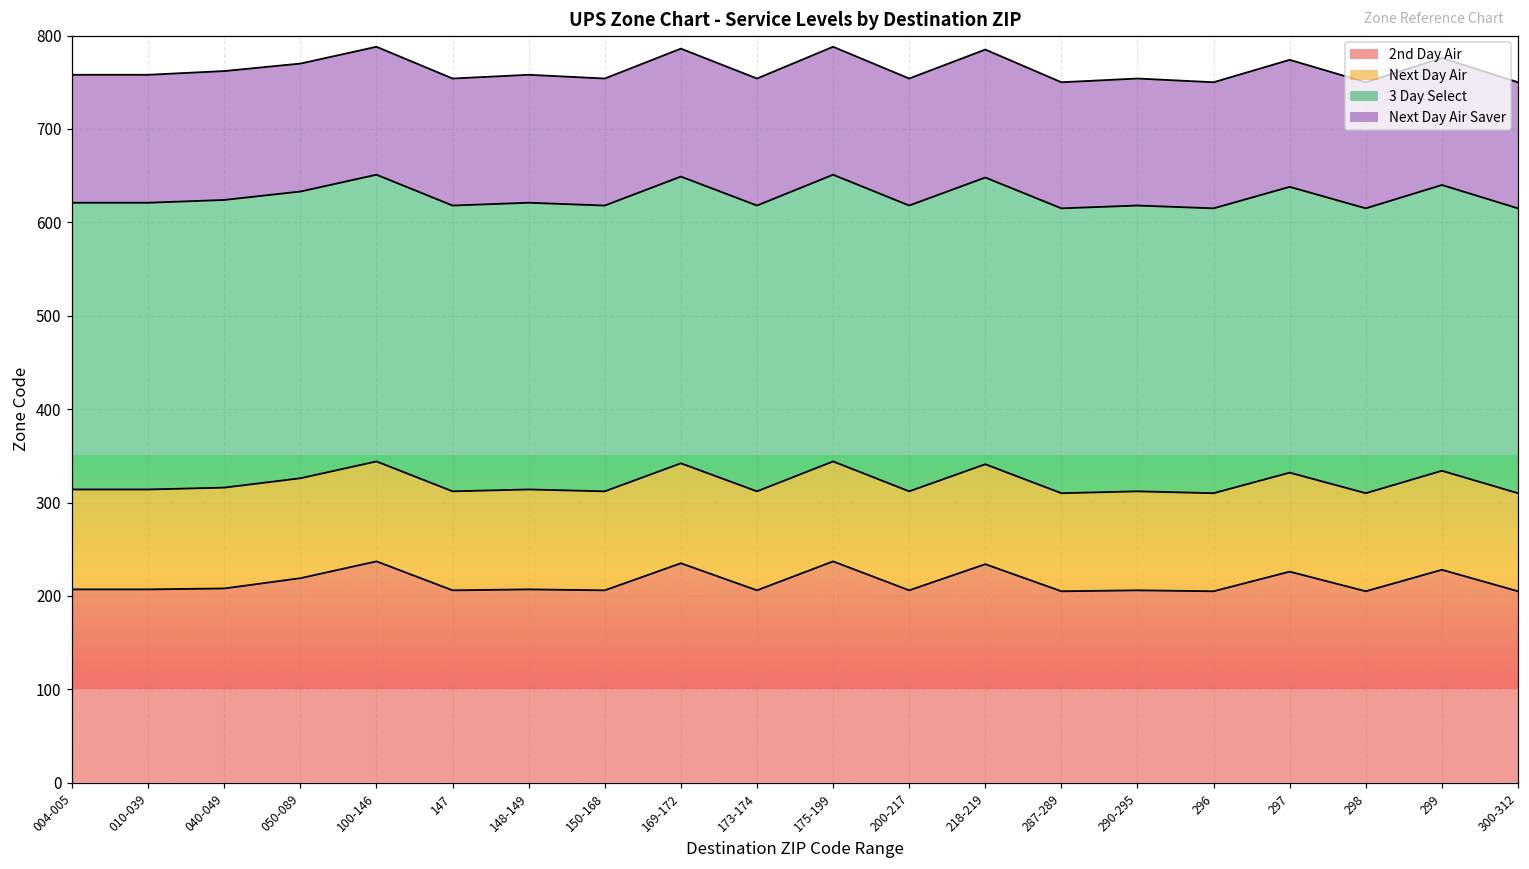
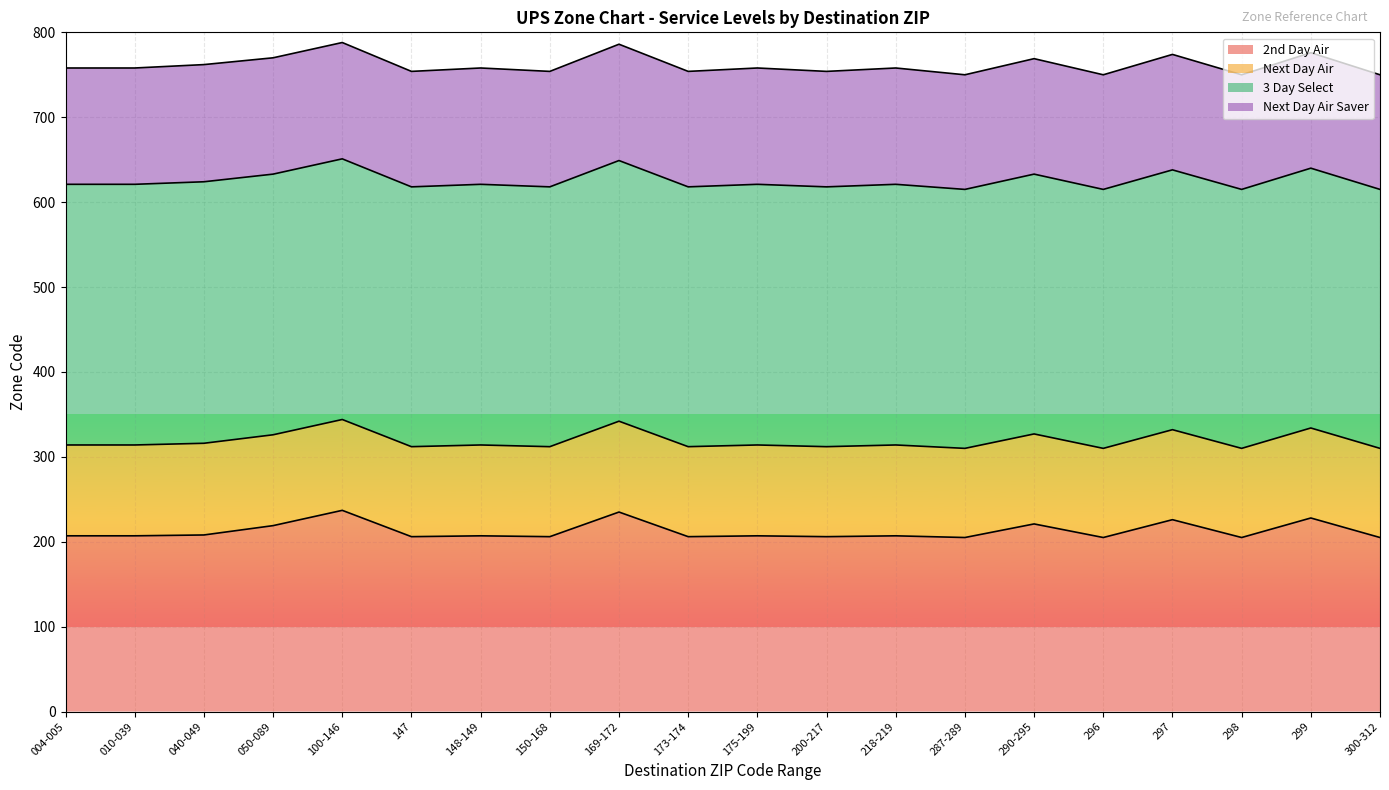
2nd Day Air, 175-199: 240 -> 210
2nd Day Air, 218-219: 230 -> 210
2nd Day Air, 290-295: 210 -> 220
